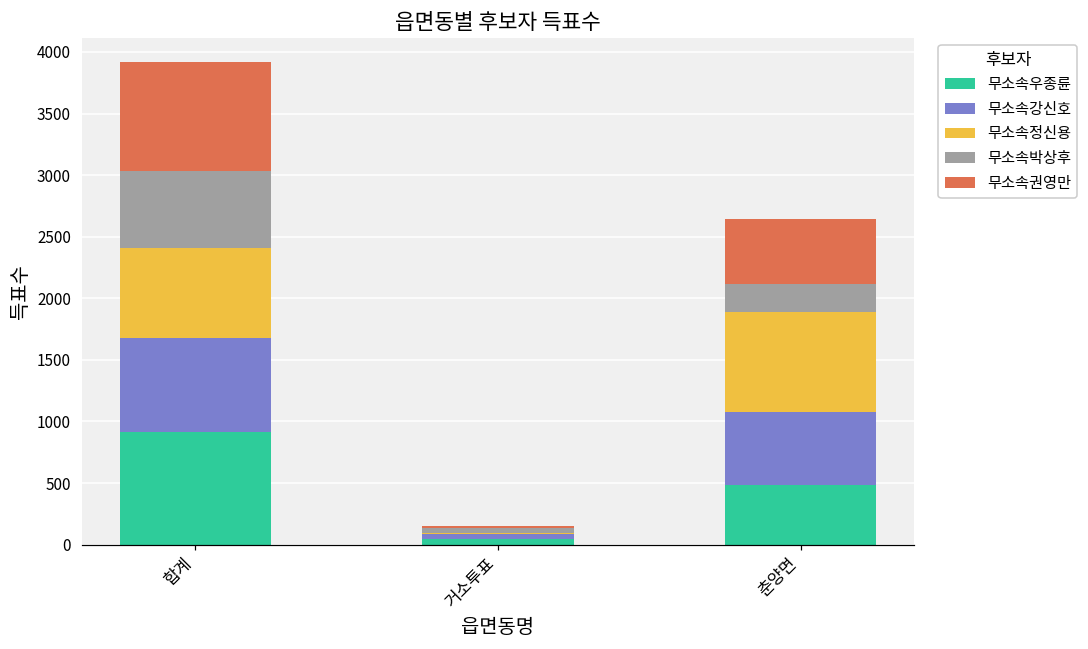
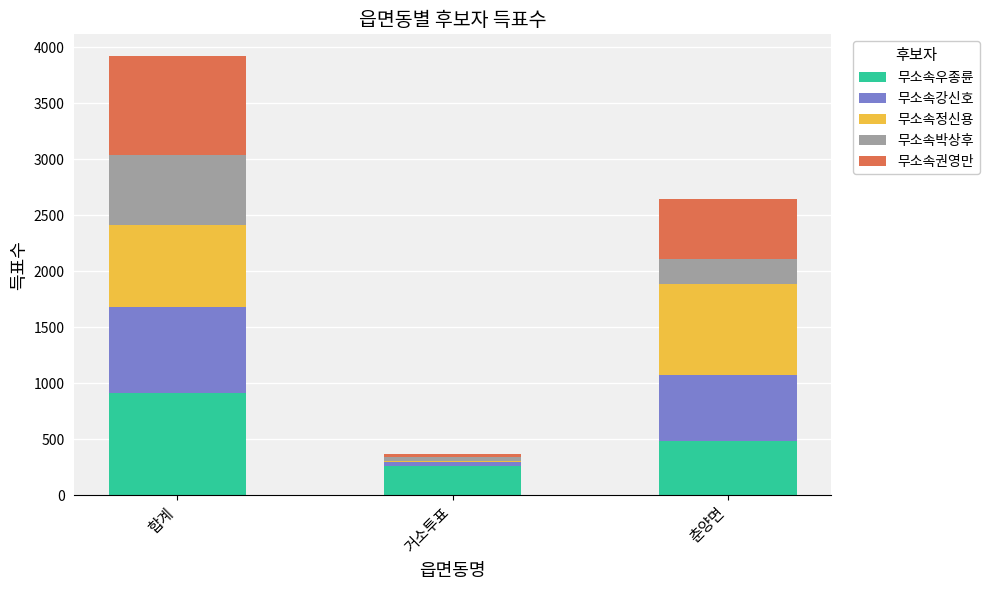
무소속우종륜, 거소투표: 50 -> 260
